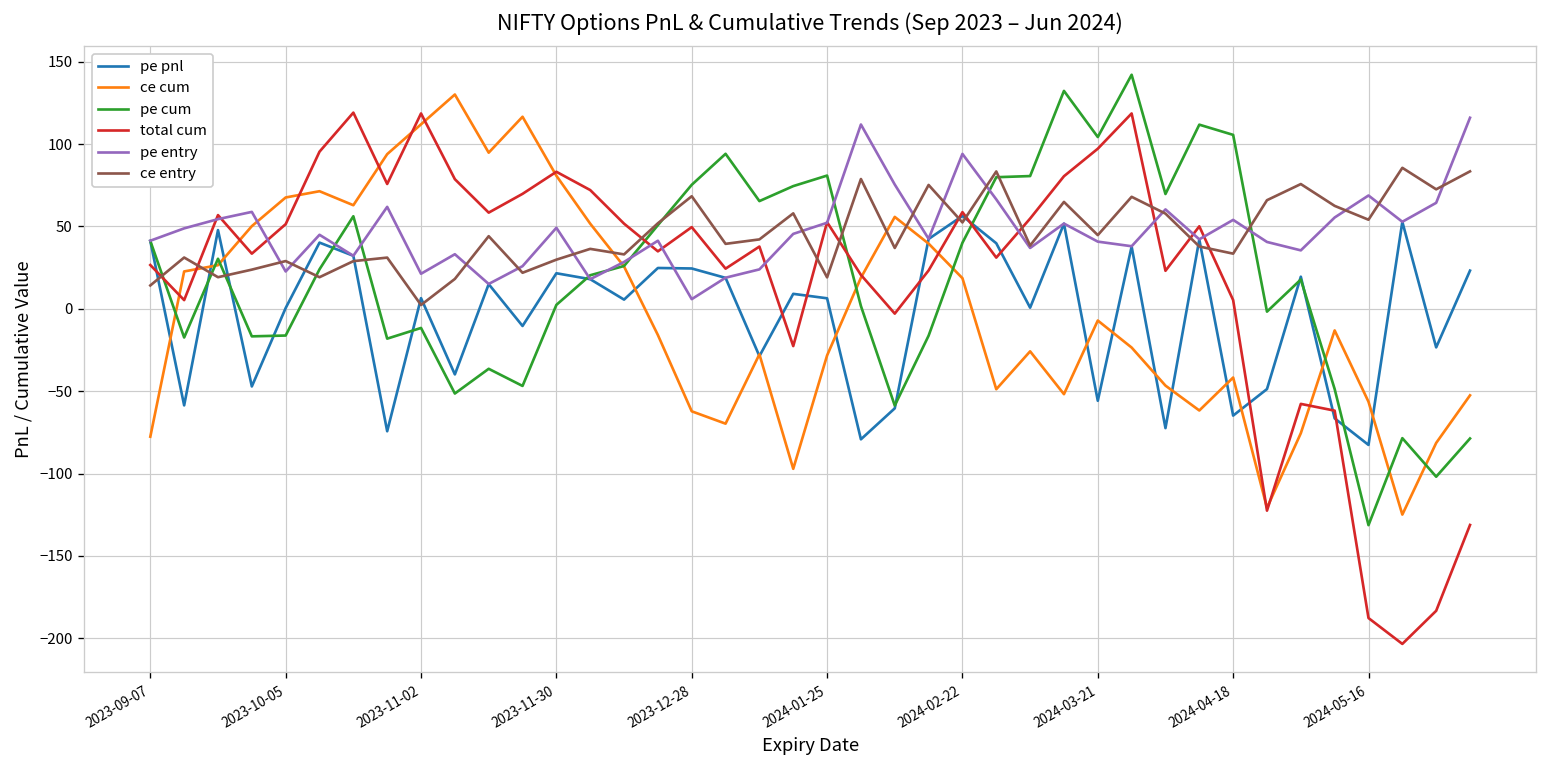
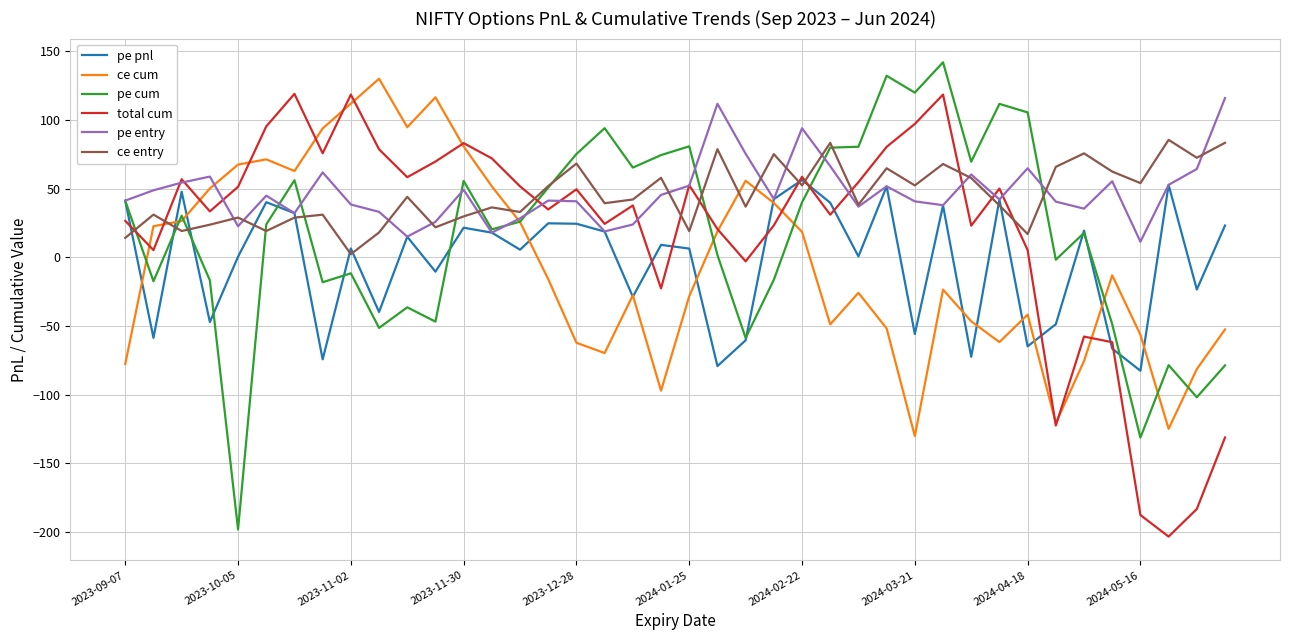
pe cum, 2023-10-05: -16 -> -198
pe entry, 2023-11-02: 21 -> 39
pe cum, 2023-11-30: 2 -> 56
pe entry, 2023-12-28: 6 -> 41
ce cum, 2024-03-21: -7 -> -130
pe cum, 2024-03-21: 104 -> 120
ce entry, 2024-03-21: 45 -> 52
pe entry, 2024-04-18: 54 -> 65
ce entry, 2024-04-18: 34 -> 17
pe entry, 2024-05-16: 69 -> 11
